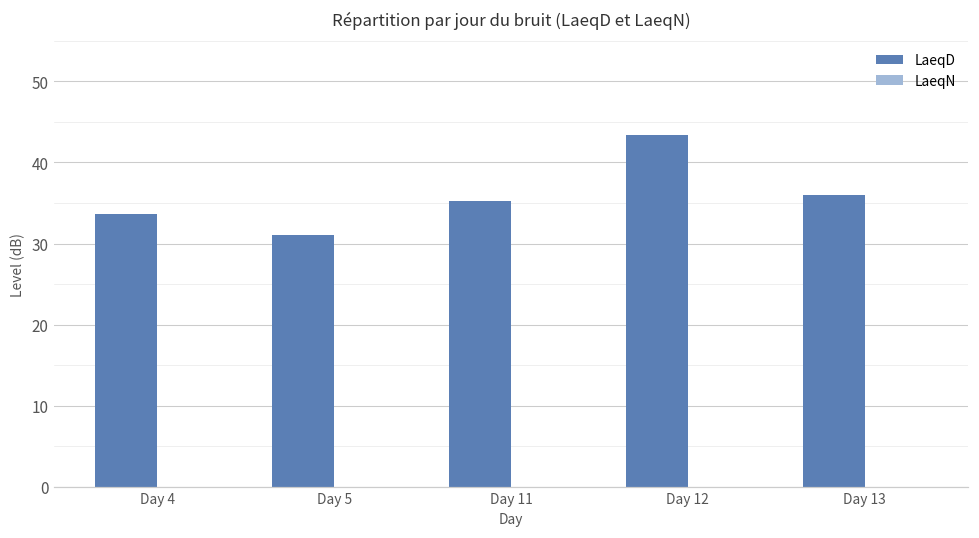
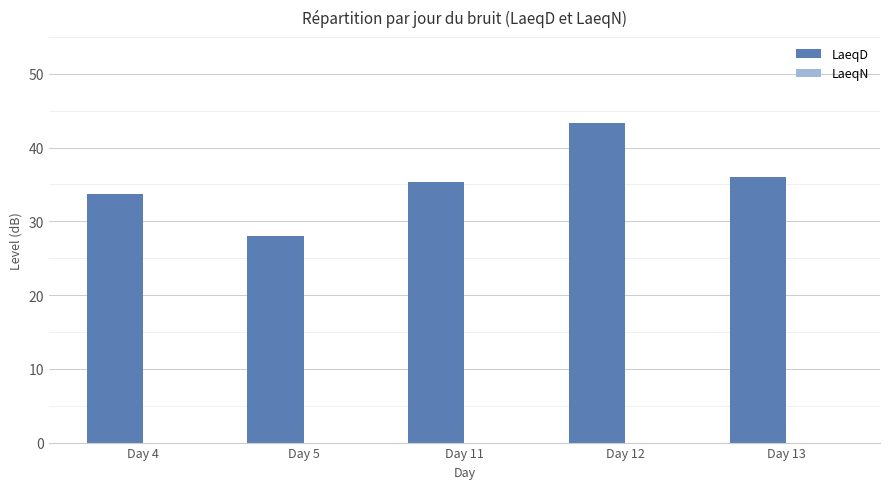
LaeqD, Day 5: 31 -> 28
